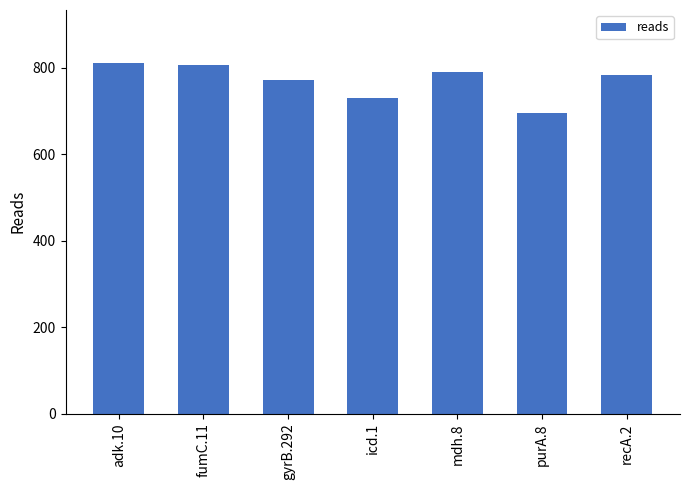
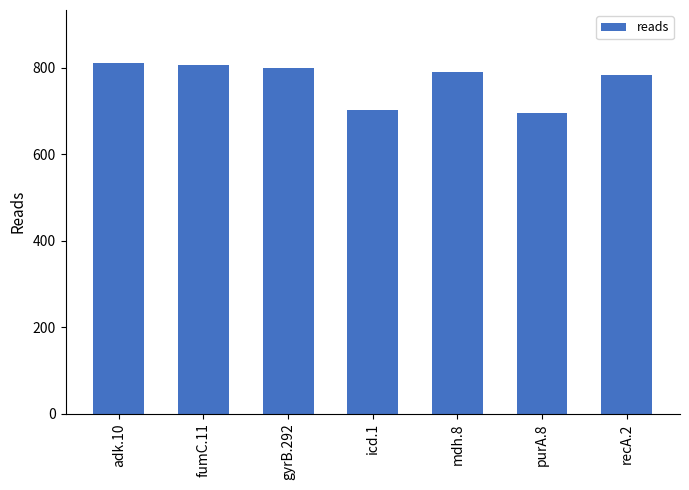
gyrB.292: 770 -> 800
icd.1: 730 -> 700
